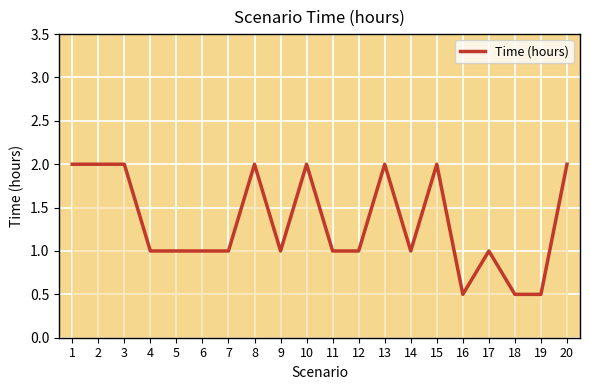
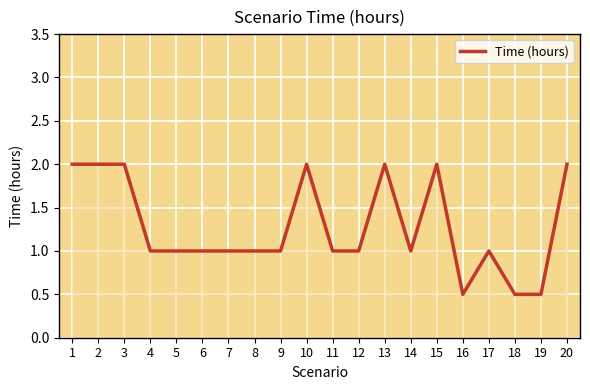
8: 2 -> 1
